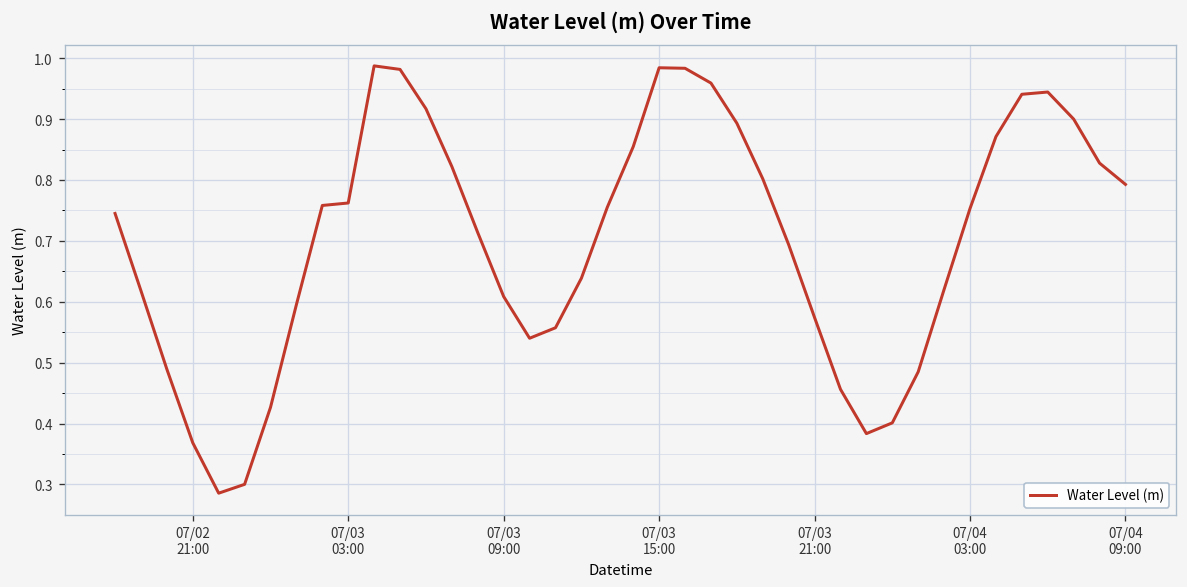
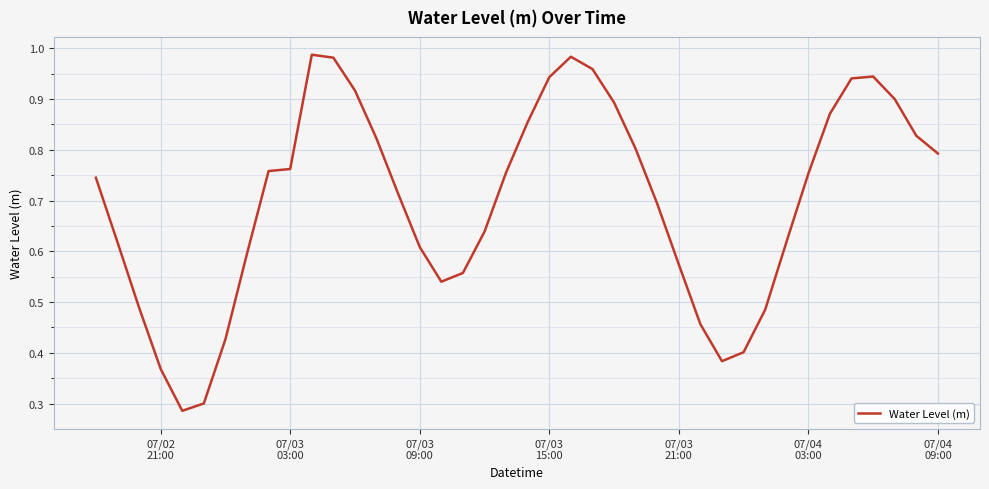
07/03 15:00: 0.98 -> 0.94
